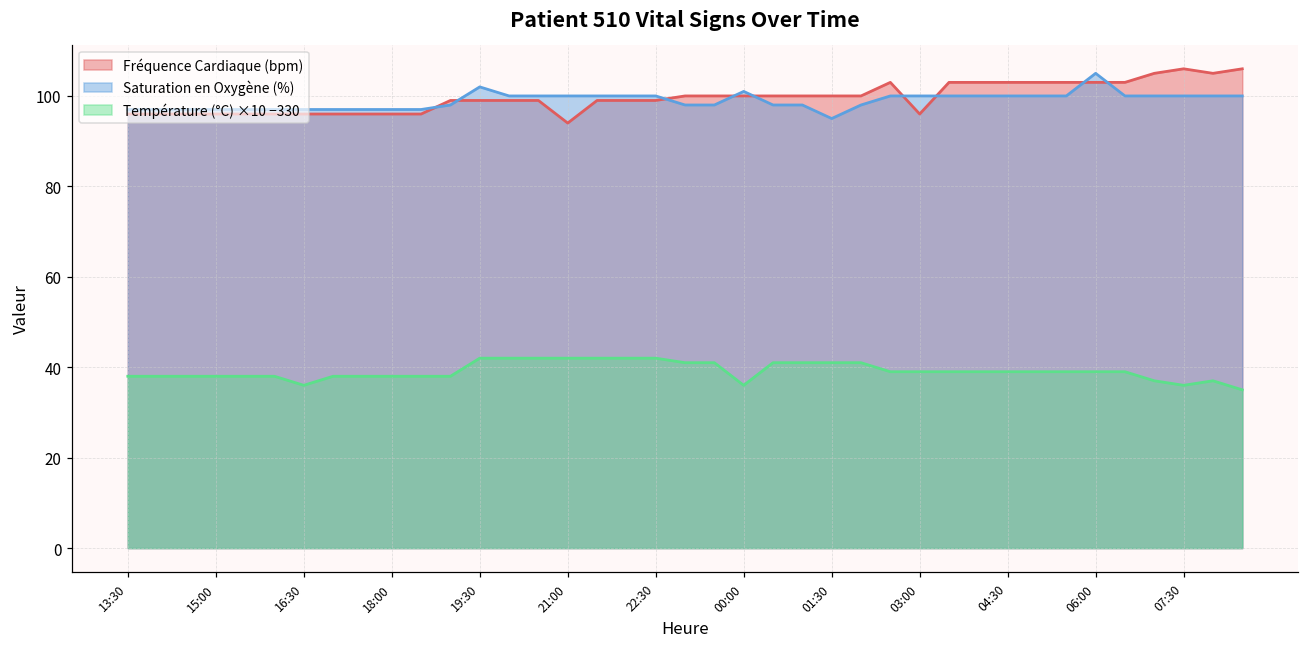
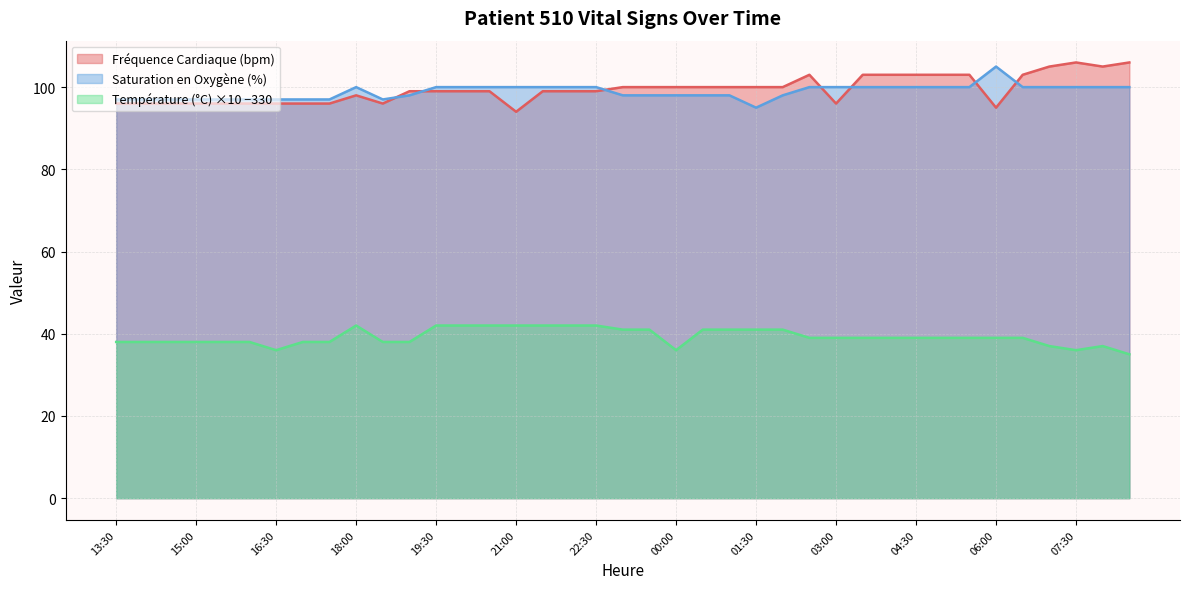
Fréquence Cardiaque (bpm), 18:00: 96 -> 98
Saturation en Oxygène (%), 18:00: 97 -> 100
Température (°C) ×10 −330, 18:00: 38 -> 42
Saturation en Oxygène (%), 19:30: 102 -> 100
Saturation en Oxygène (%), 00:00: 101 -> 98
Fréquence Cardiaque (bpm), 06:00: 103 -> 95
